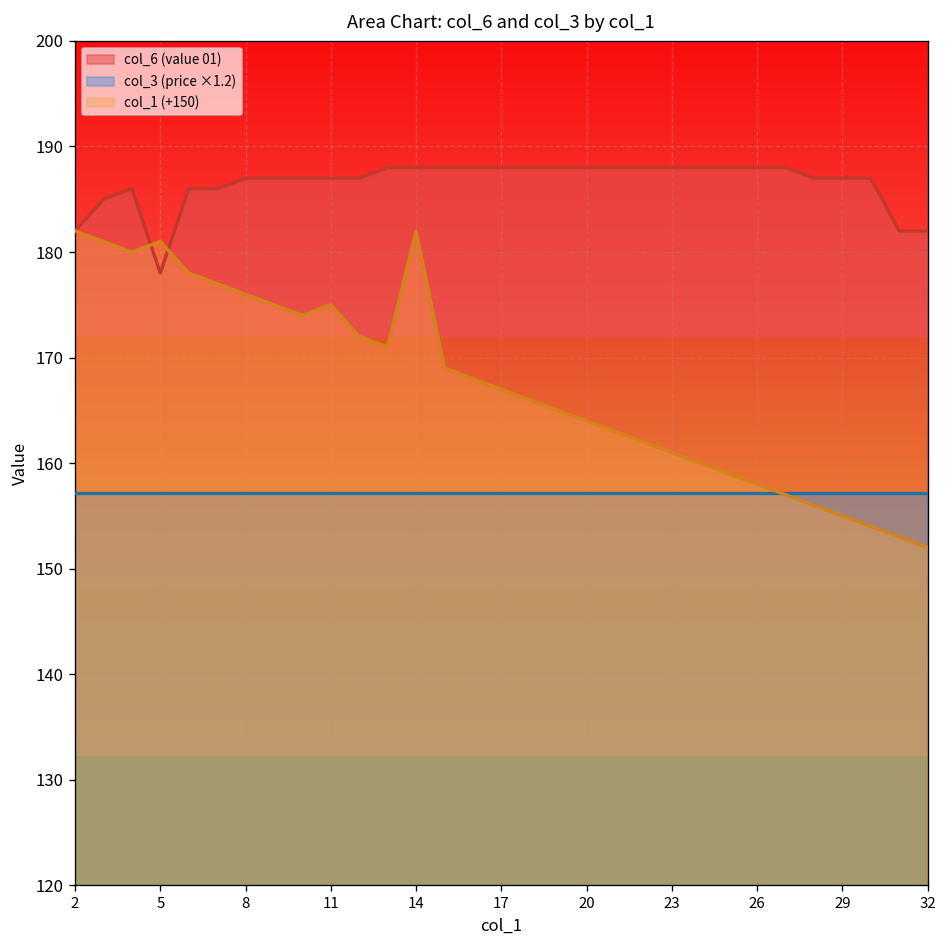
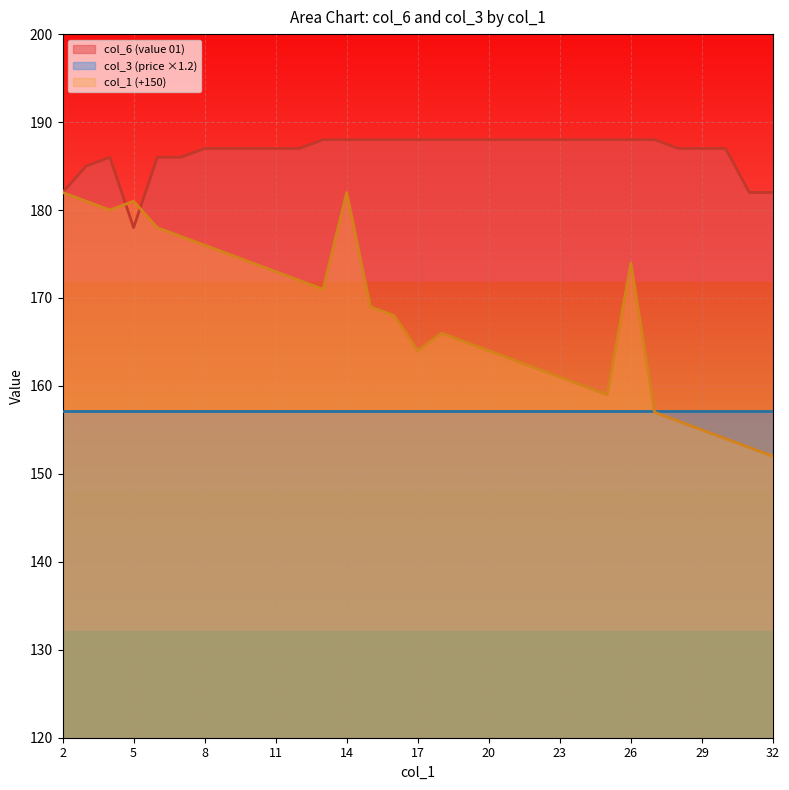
col_1 (+150), 11: 175 -> 173
col_1 (+150), 17: 167 -> 164
col_1 (+150), 26: 158 -> 174
